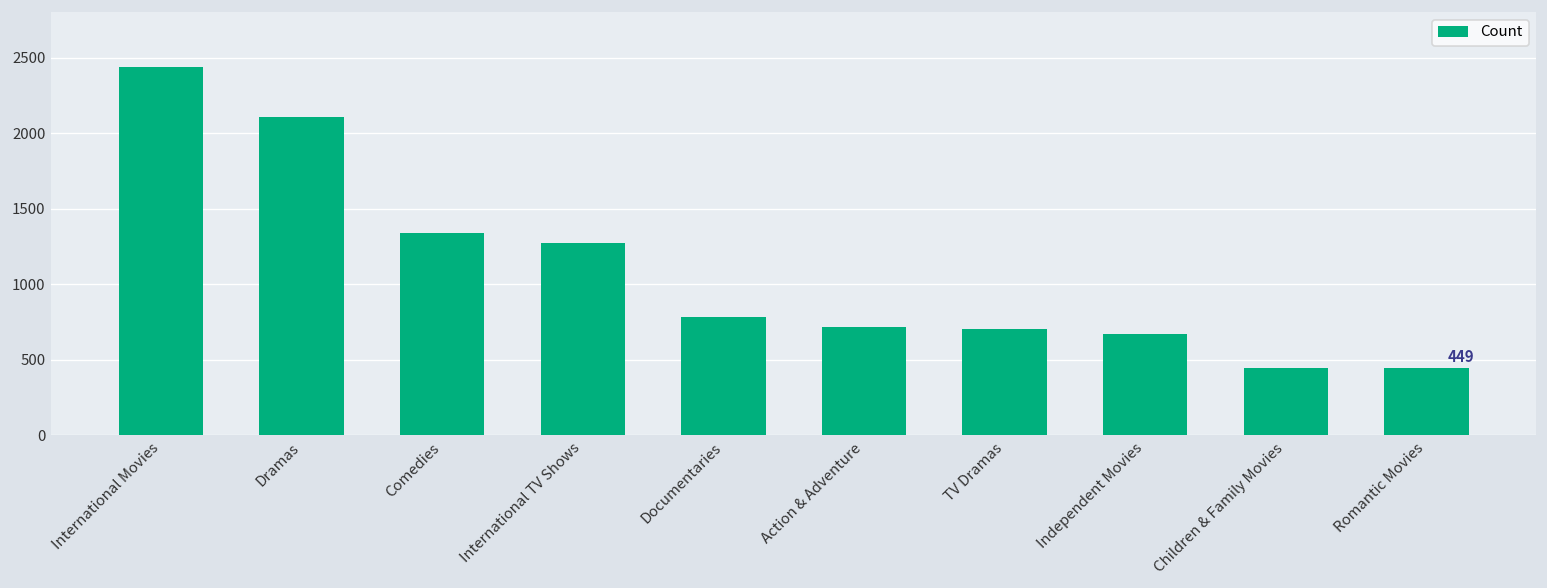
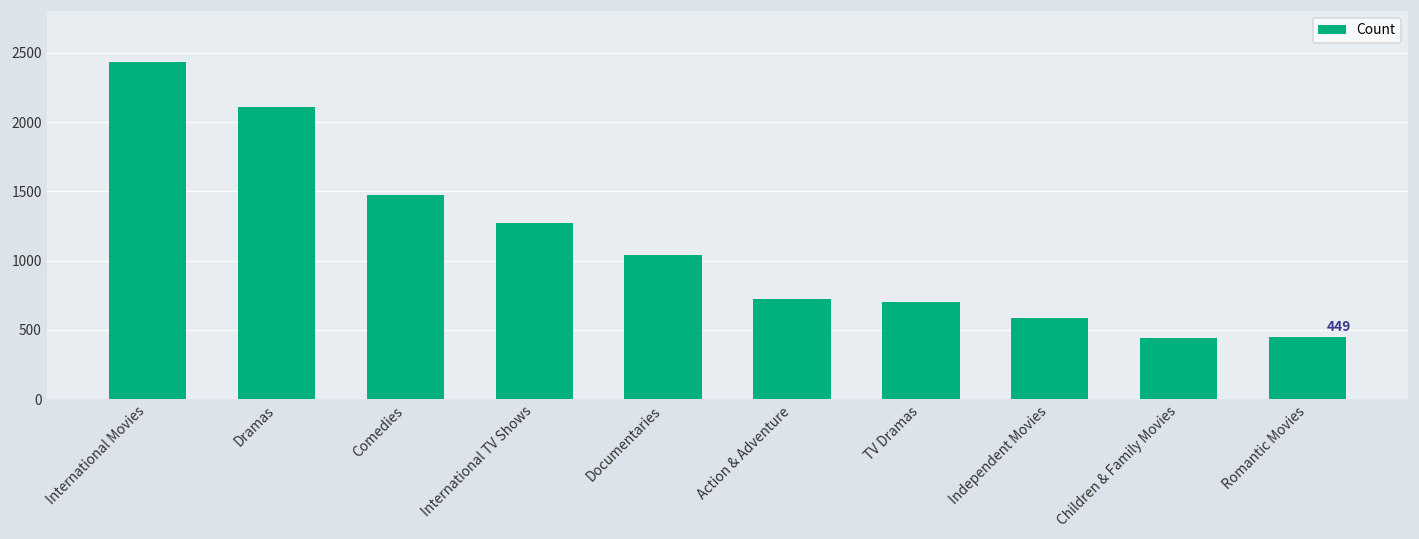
Comedies: 1340 -> 1470
Documentaries: 790 -> 1040
Independent Movies: 670 -> 590
